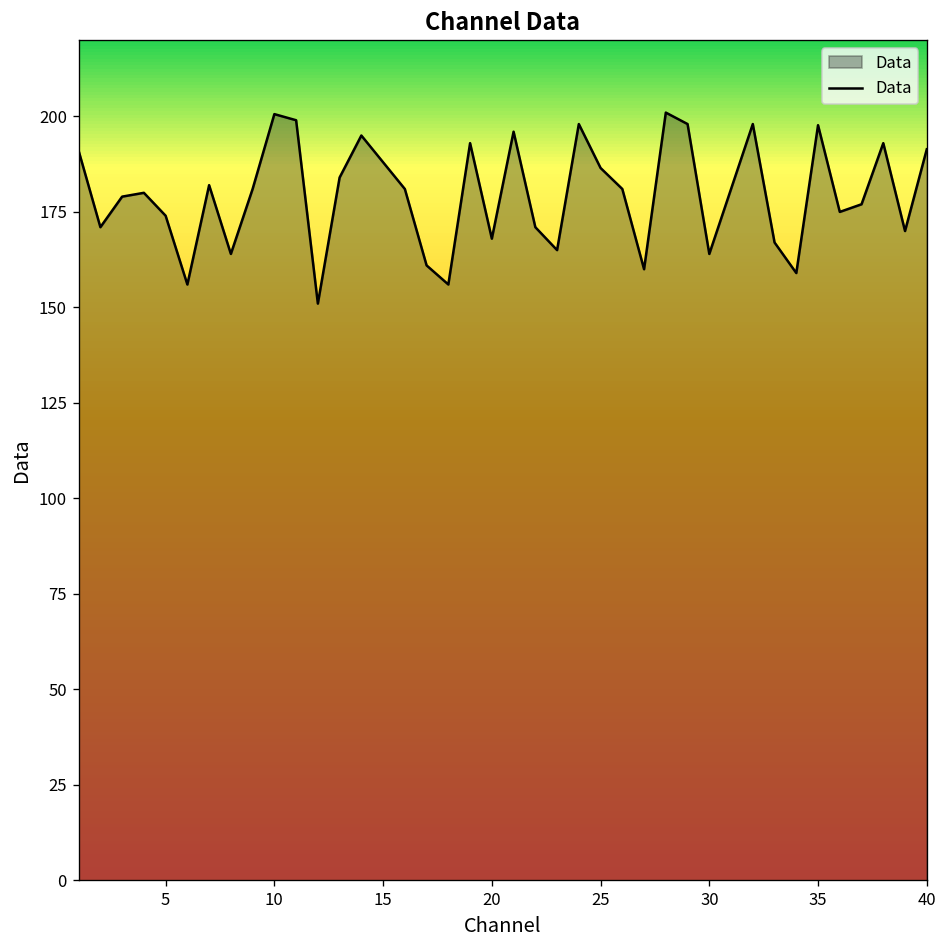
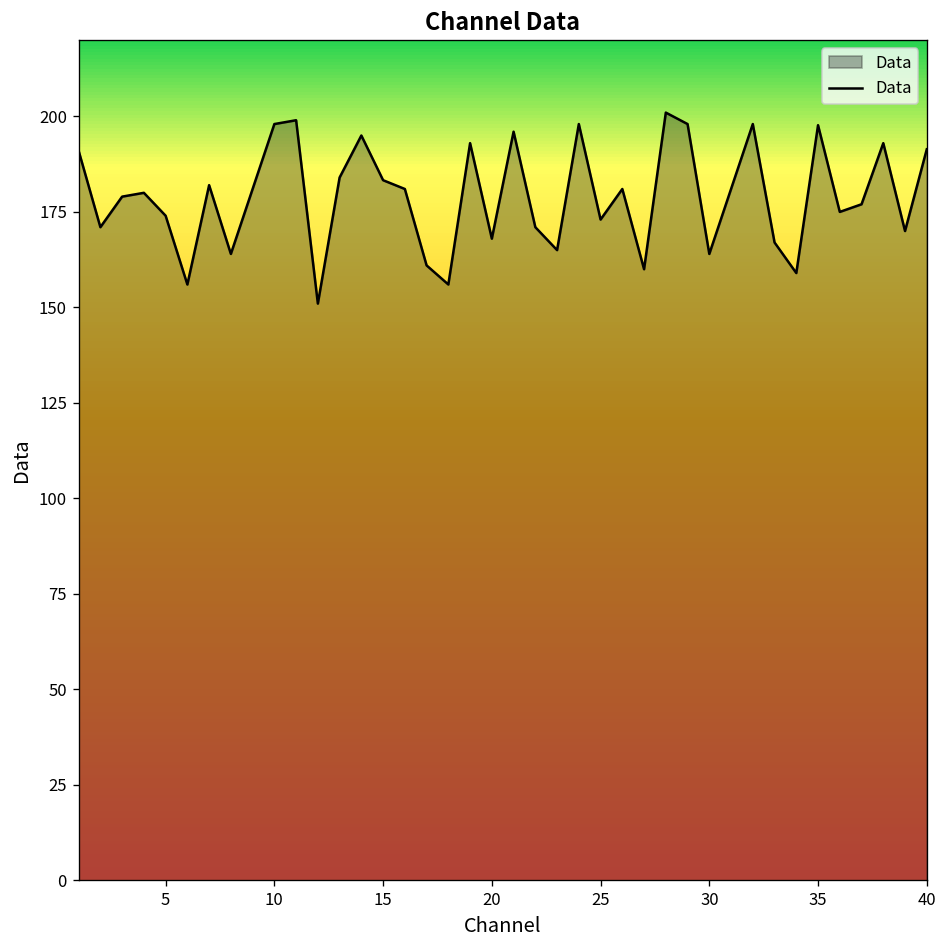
10: 201 -> 198
15: 188 -> 183
25: 187 -> 173
